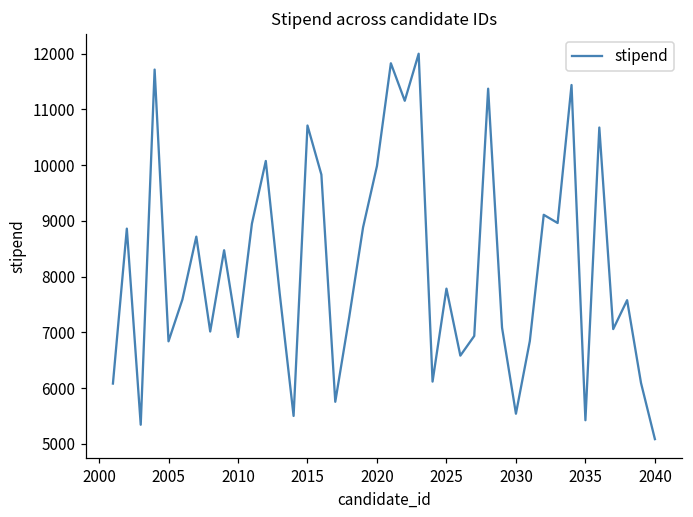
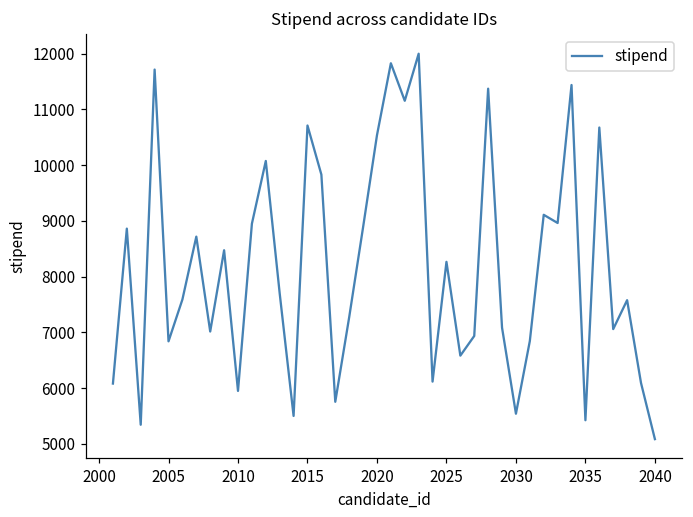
2010: 6900 -> 6000
2020: 10000 -> 10500
2025: 7800 -> 8300
